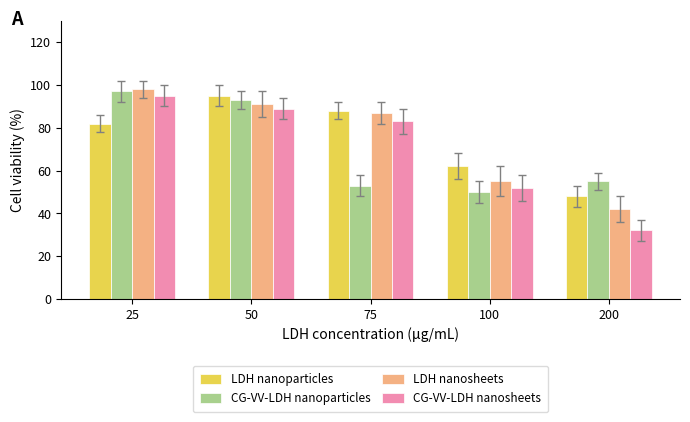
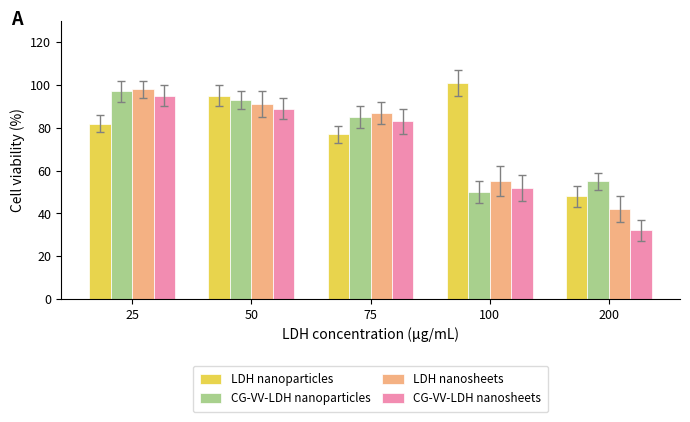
LDH nanoparticles, 75: 88 -> 77
CG-VV-LDH nanoparticles, 75: 53 -> 85
LDH nanoparticles, 100: 62 -> 101
